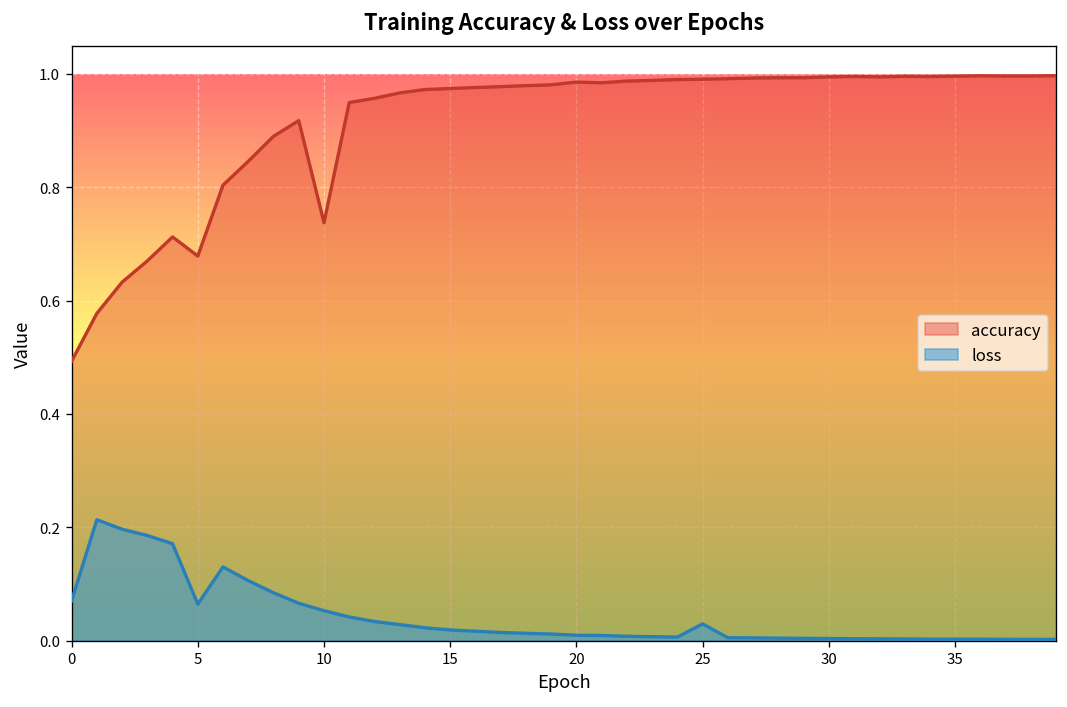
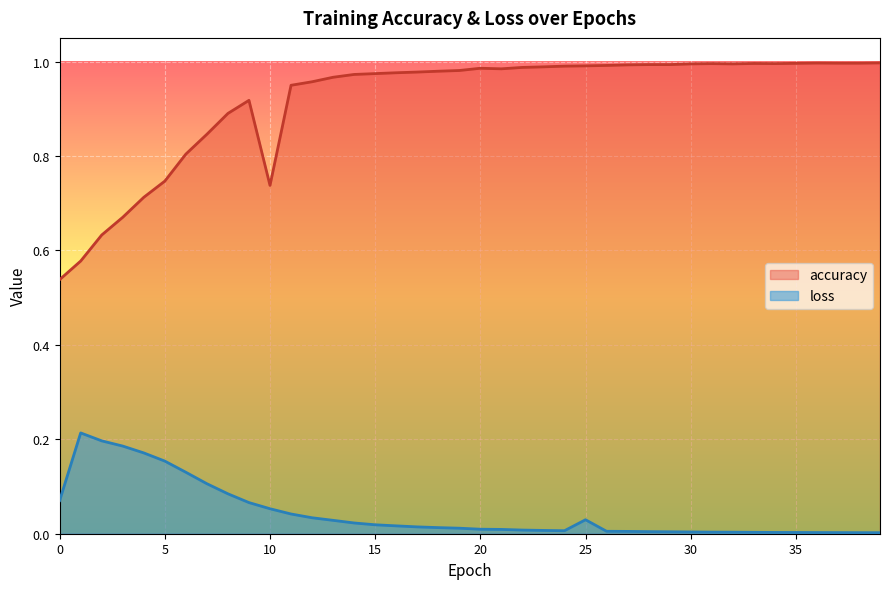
accuracy, 0: 0.49 -> 0.54
accuracy, 5: 0.68 -> 0.75
loss, 5: 0.06 -> 0.15
